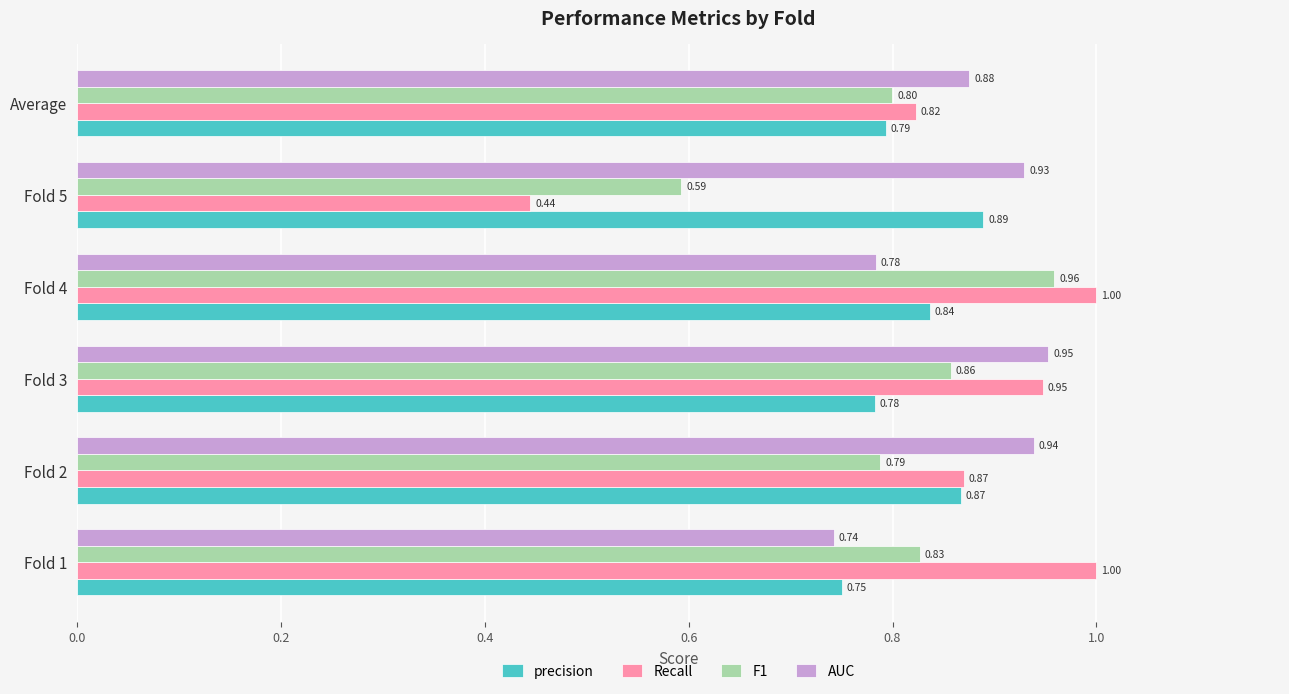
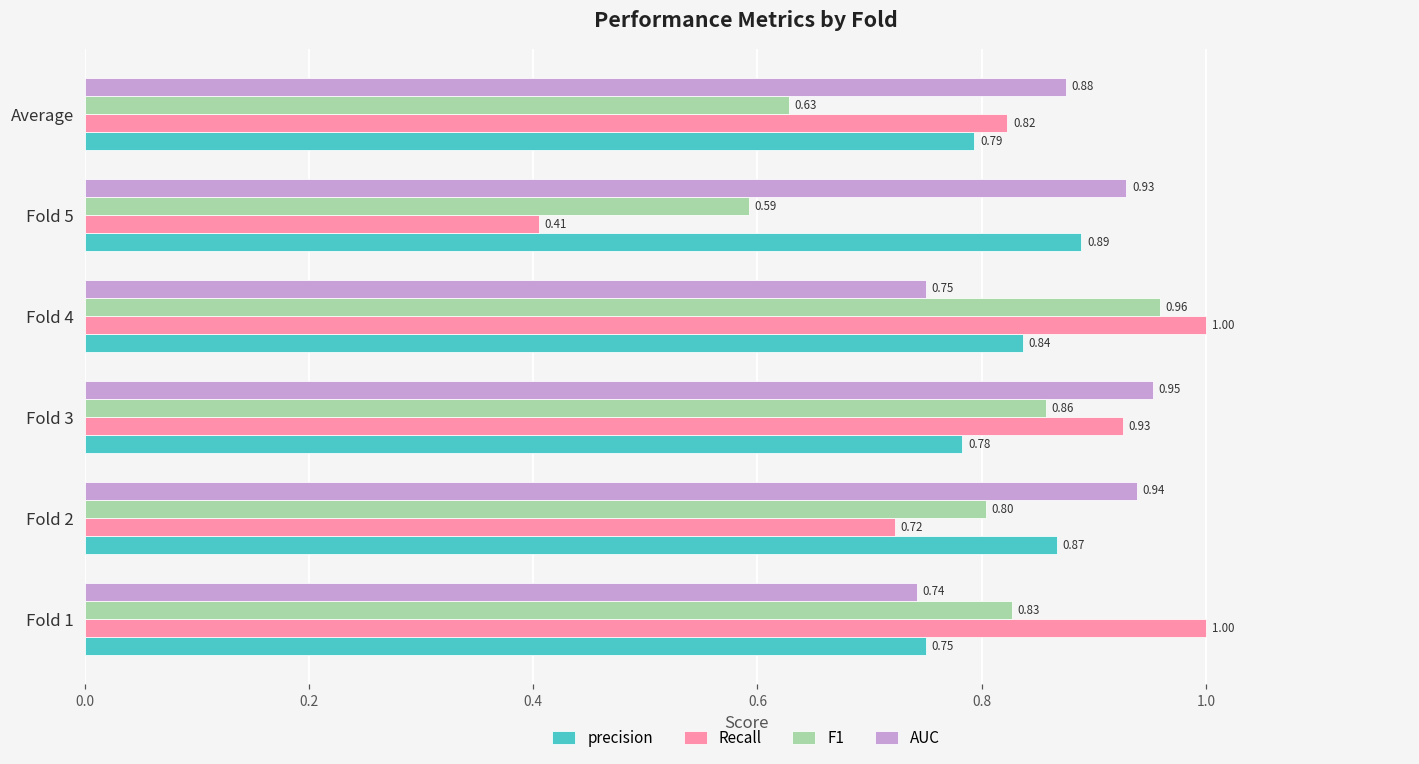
F1, Average: 0.80 -> 0.63
Recall, Fold 5: 0.44 -> 0.41
AUC, Fold 4: 0.78 -> 0.75
Recall, Fold 3: 0.95 -> 0.93
F1, Fold 2: 0.79 -> 0.80
Recall, Fold 2: 0.87 -> 0.72
